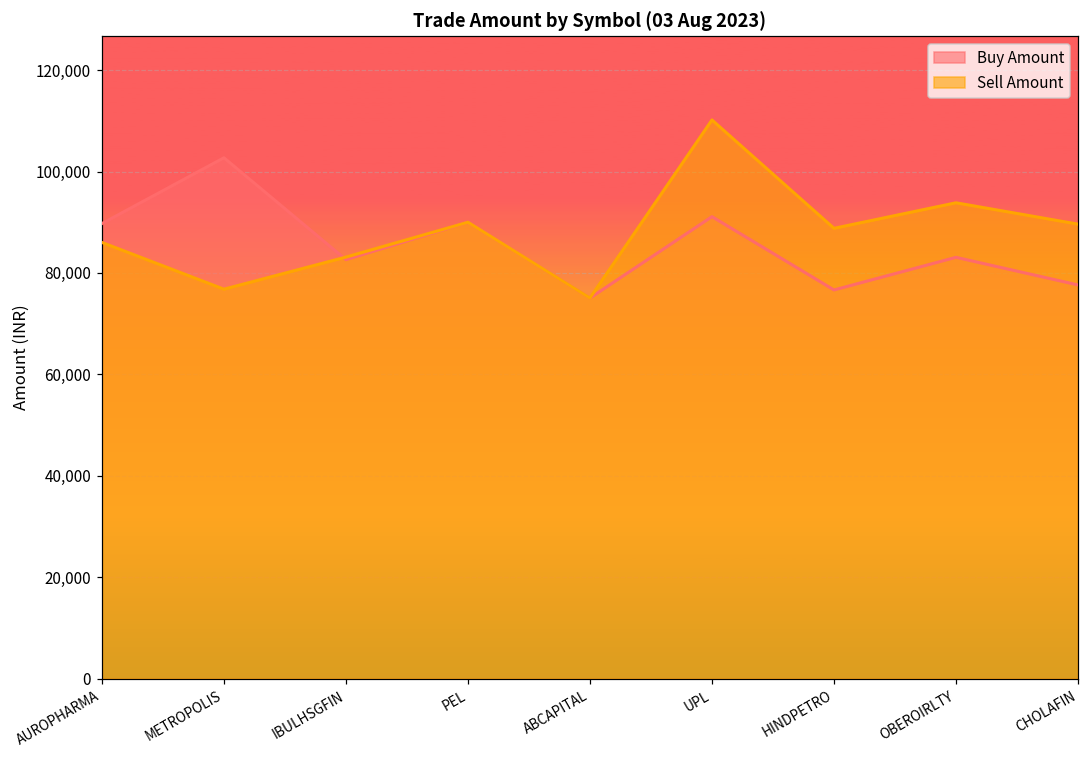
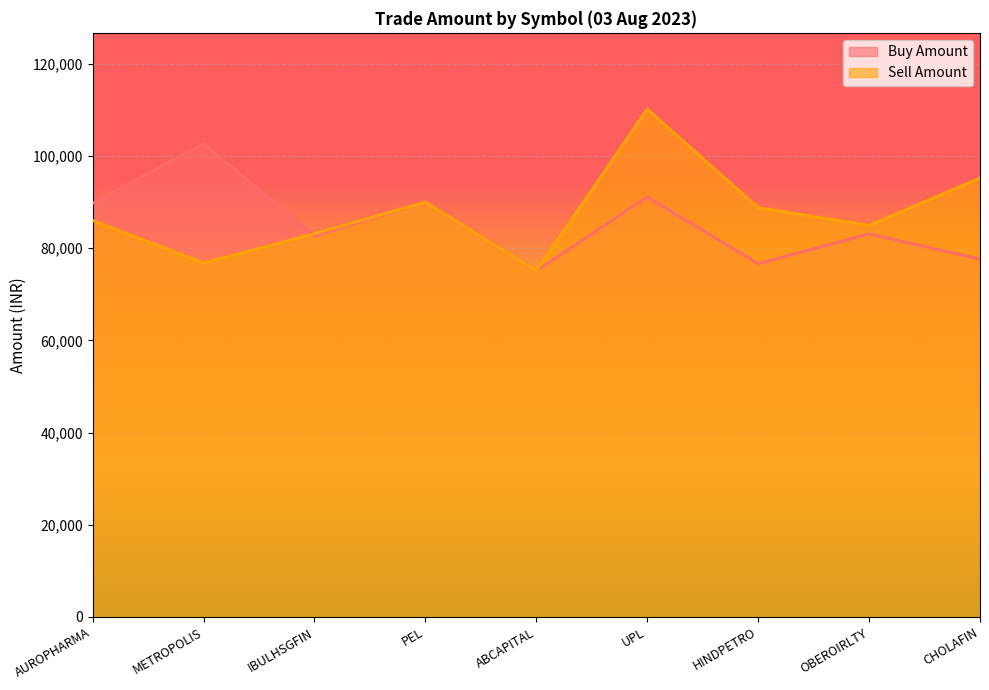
Sell Amount, OBEROIRLTY: 94,000 -> 85,000
Sell Amount, CHOLAFIN: 90,000 -> 95,000
